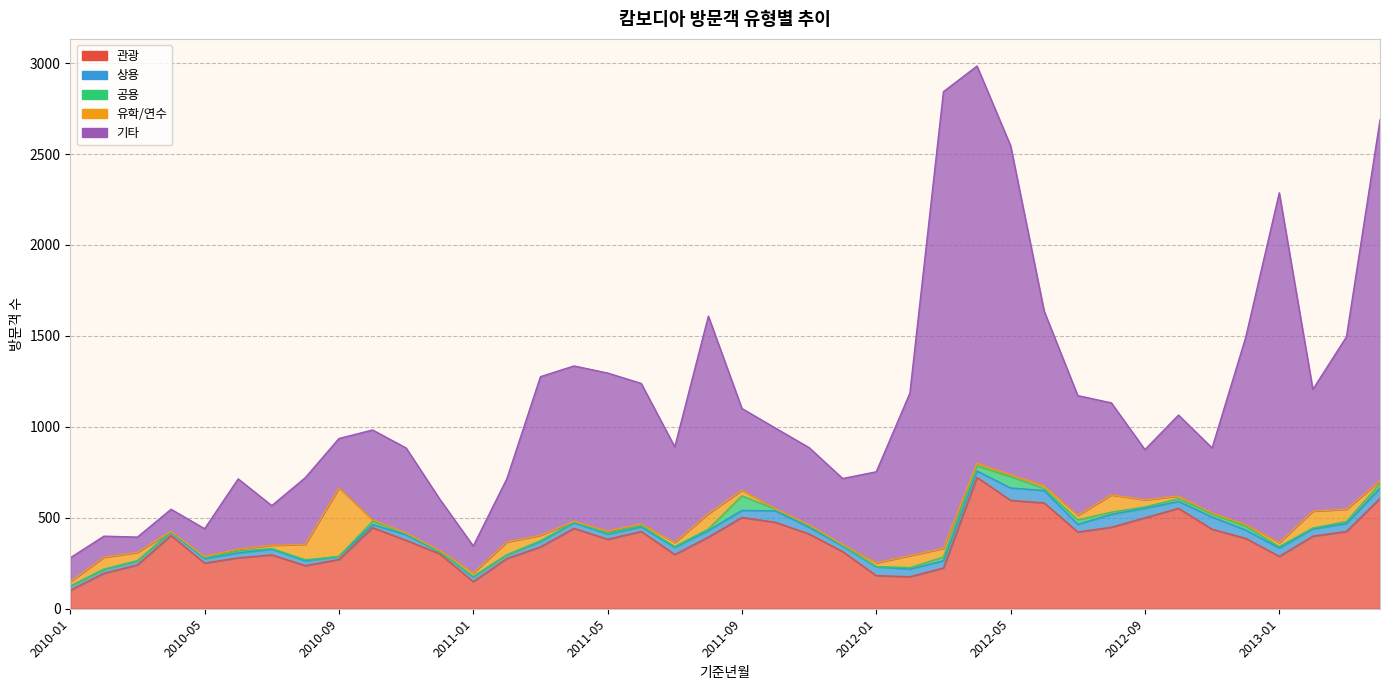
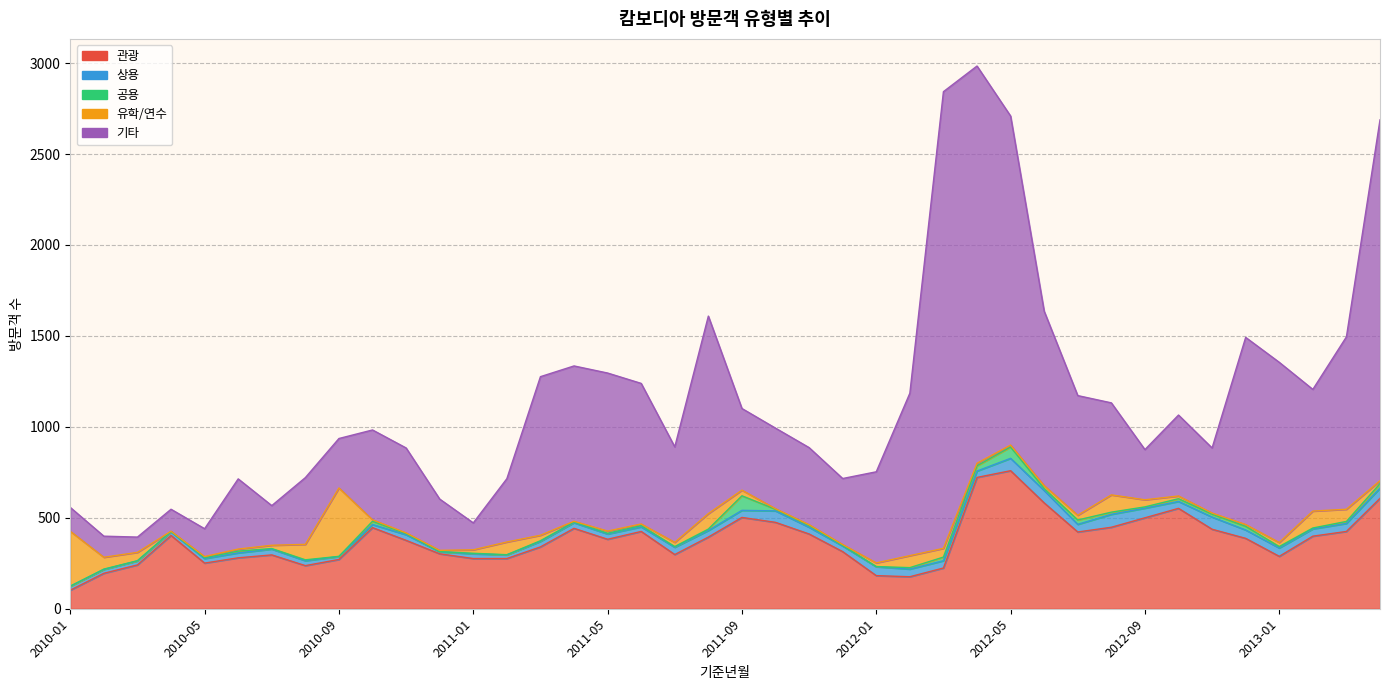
유학/연수, 2010-01: 30 -> 300
관광, 2011-01: 150 -> 280
관광, 2012-05: 600 -> 760
기타, 2013-01: 1920 -> 990
